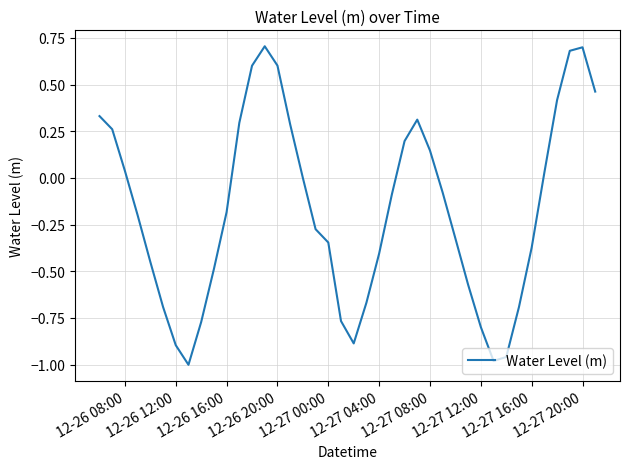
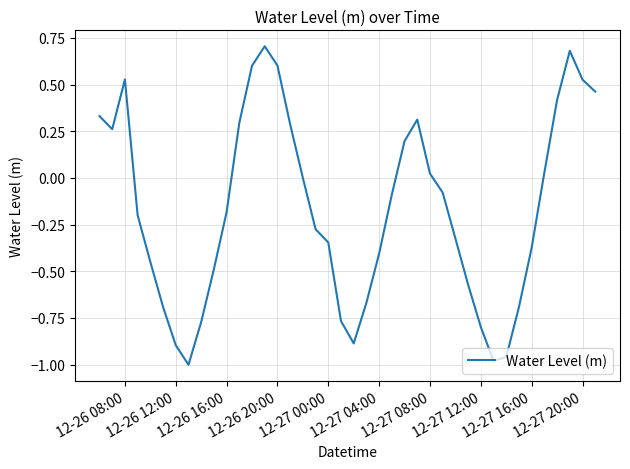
12-26 08:00: 0.04 -> 0.53
12-27 08:00: 0.15 -> 0.02
12-27 20:00: 0.70 -> 0.53
